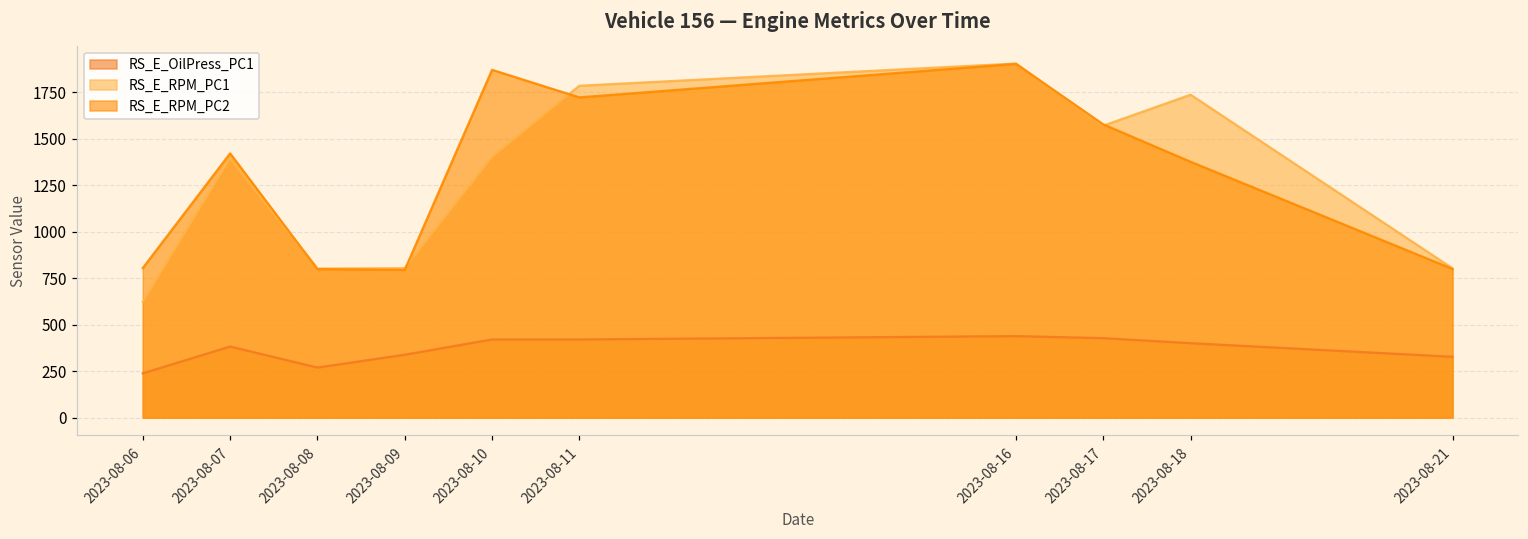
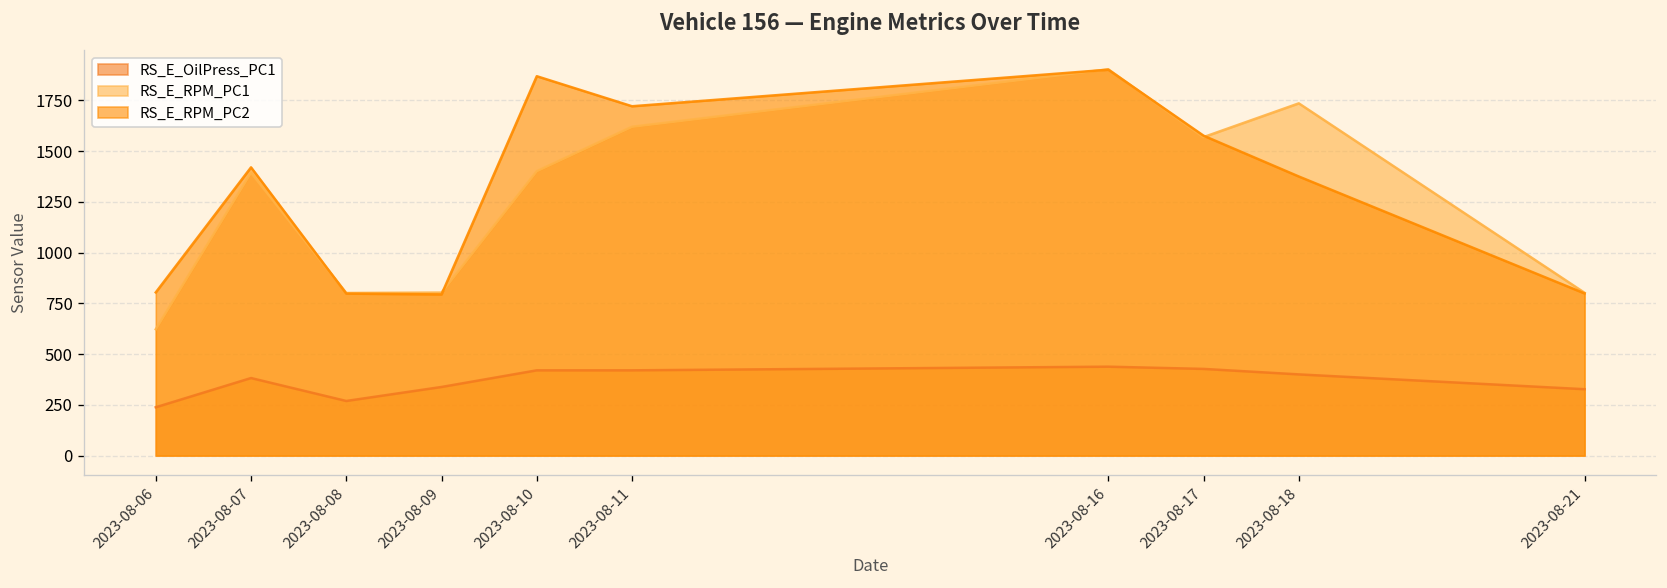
RS_E_RPM_PC1, 2023-08-11: 1780 -> 1620
